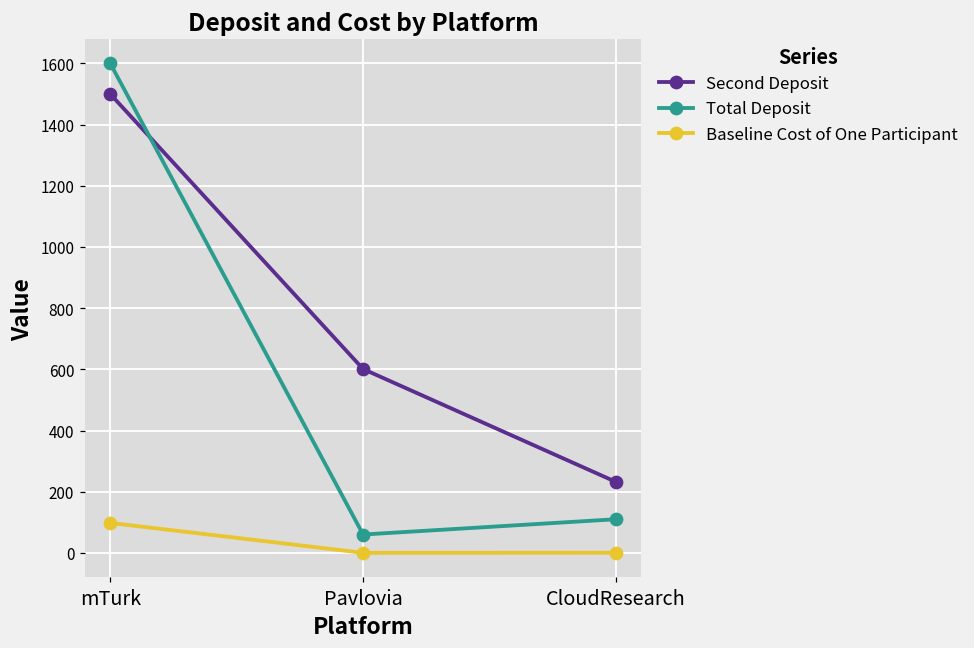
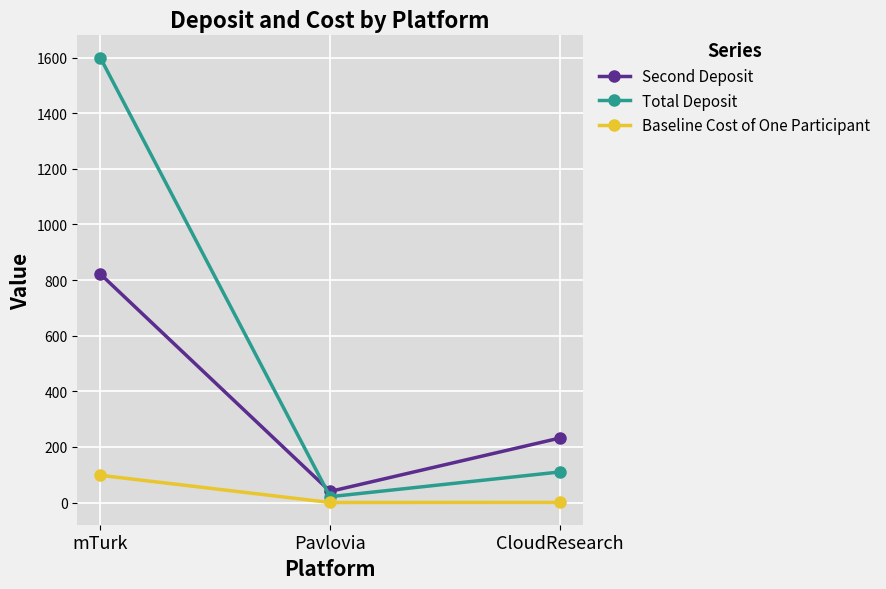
Second Deposit, mTurk: 1500 -> 820
Second Deposit, Pavlovia: 600 -> 40
Total Deposit, Pavlovia: 60 -> 20
